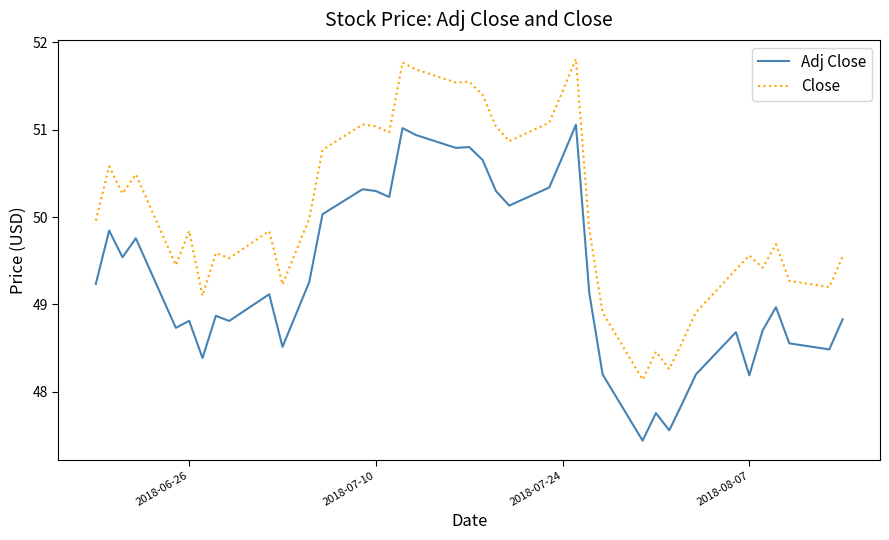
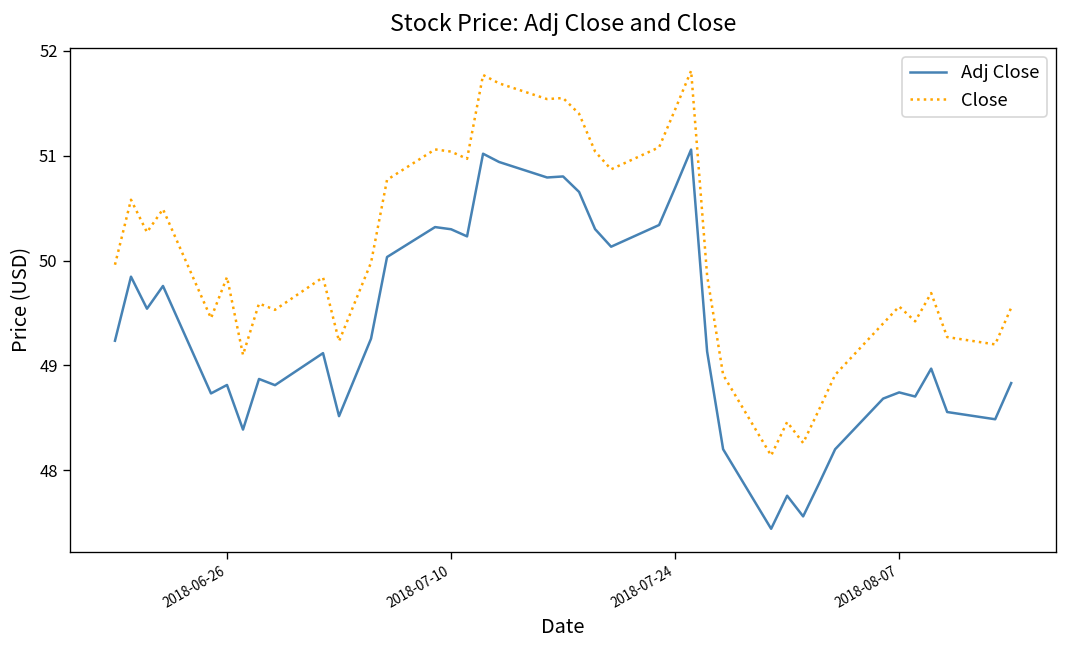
Adj Close, 2018-08-07: 48.2 -> 48.7
